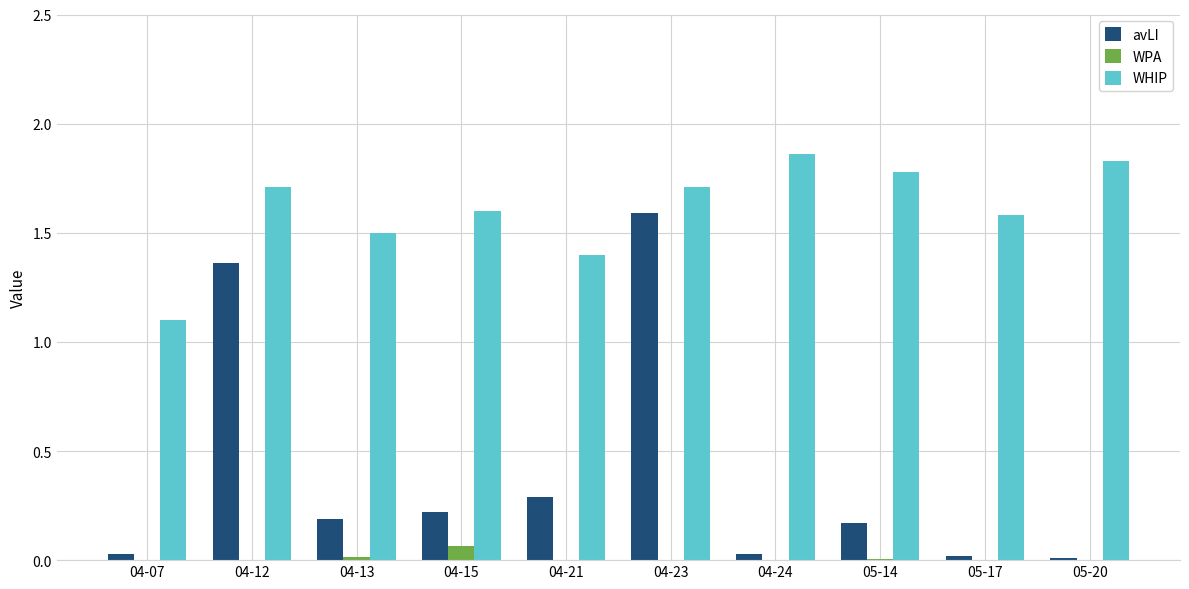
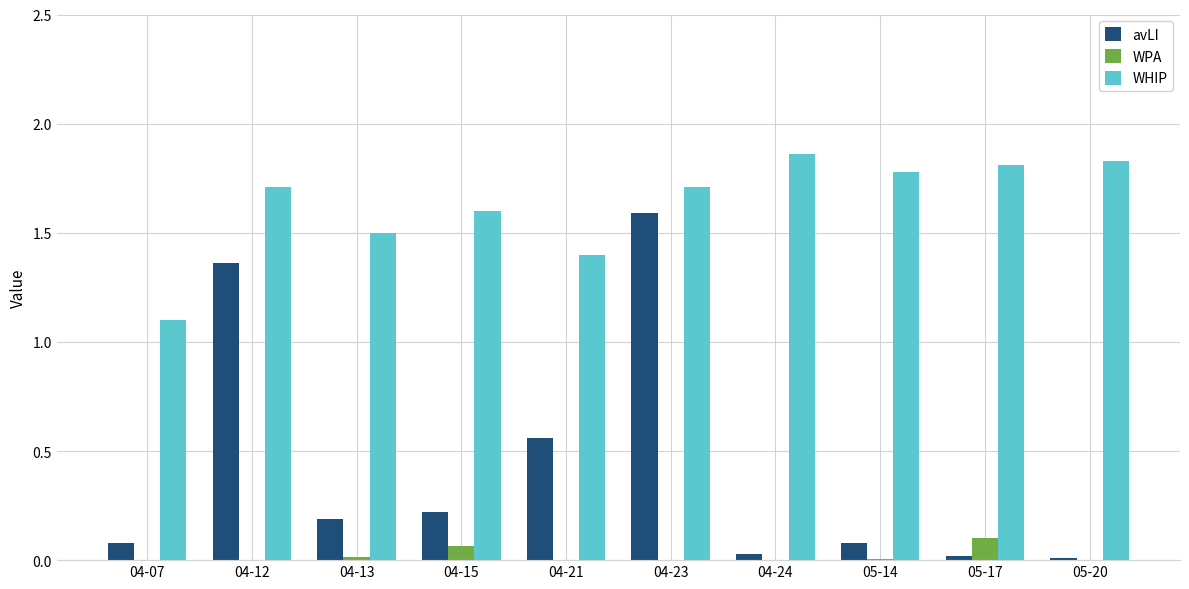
avLI, 04-07: 0.03 -> 0.08
avLI, 04-21: 0.29 -> 0.56
avLI, 05-14: 0.17 -> 0.08
WPA, 05-17: 0.00 -> 0.10
WHIP, 05-17: 1.58 -> 1.81
